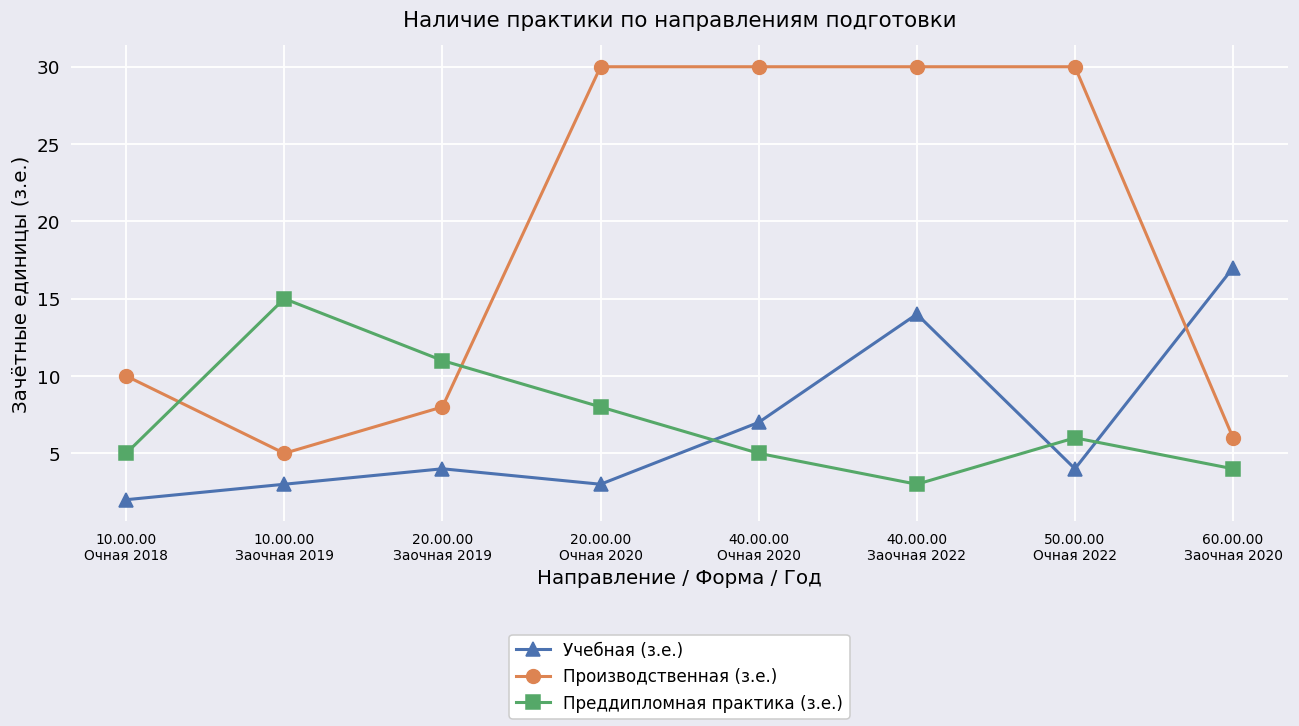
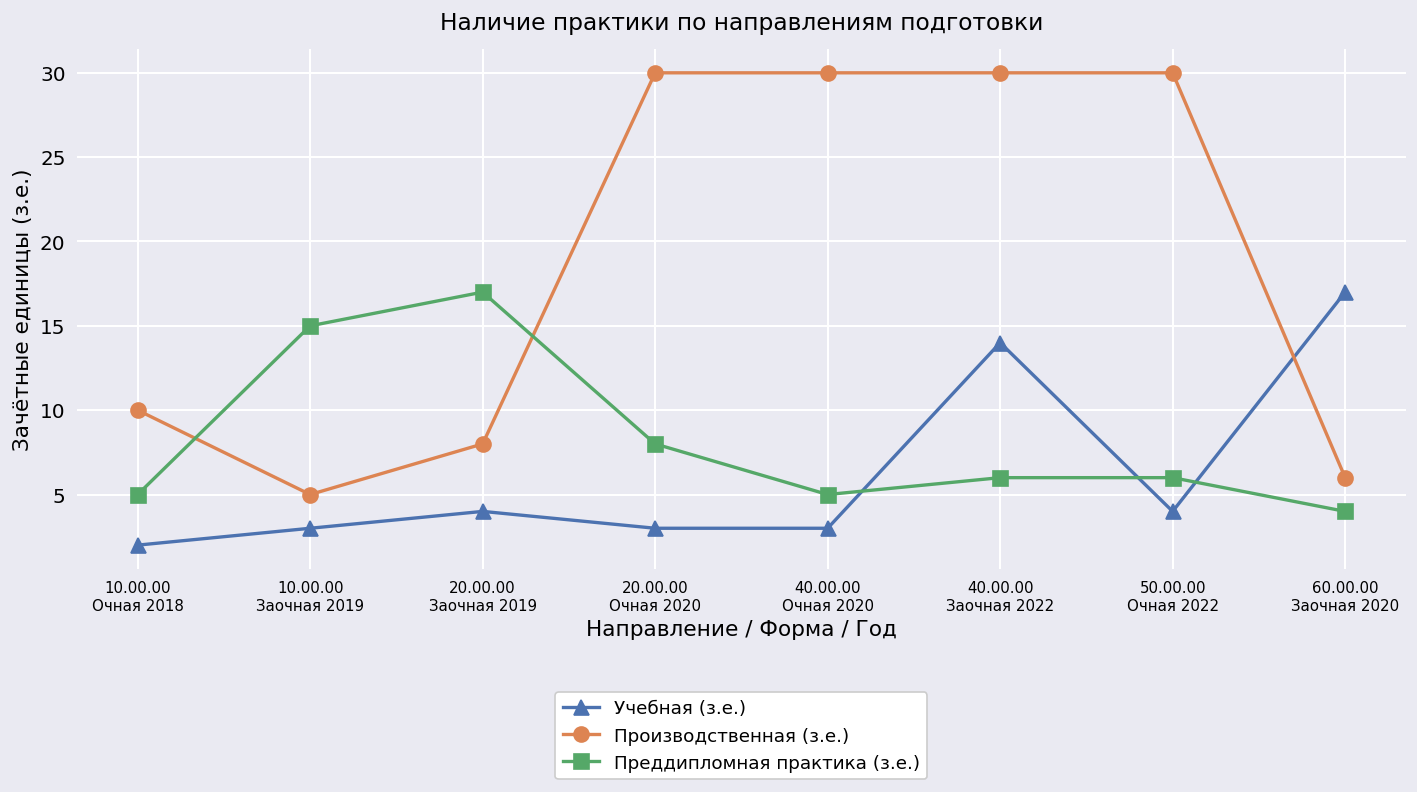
Преддипломная практика (з.е.), 20.00.00 Заочная 2019: 11 -> 17
Учебная (з.е.), 40.00.00 Очная 2020: 7 -> 3
Преддипломная практика (з.е.), 40.00.00 Заочная 2022: 3 -> 6
